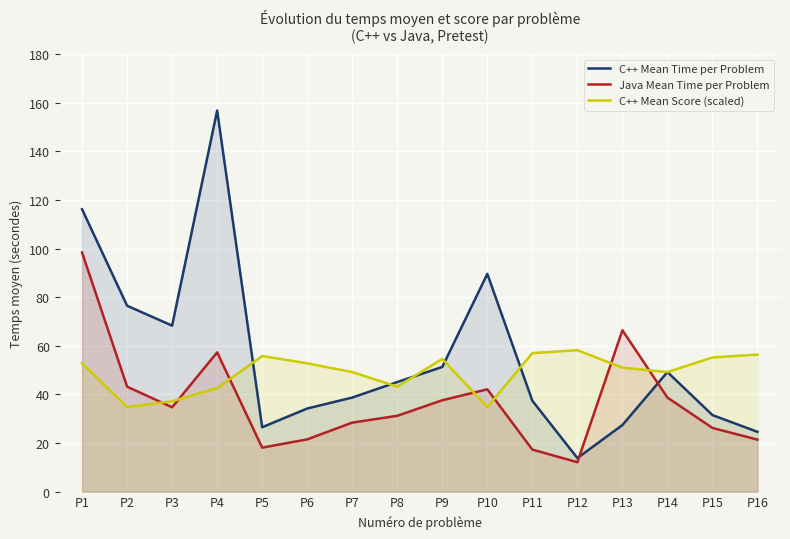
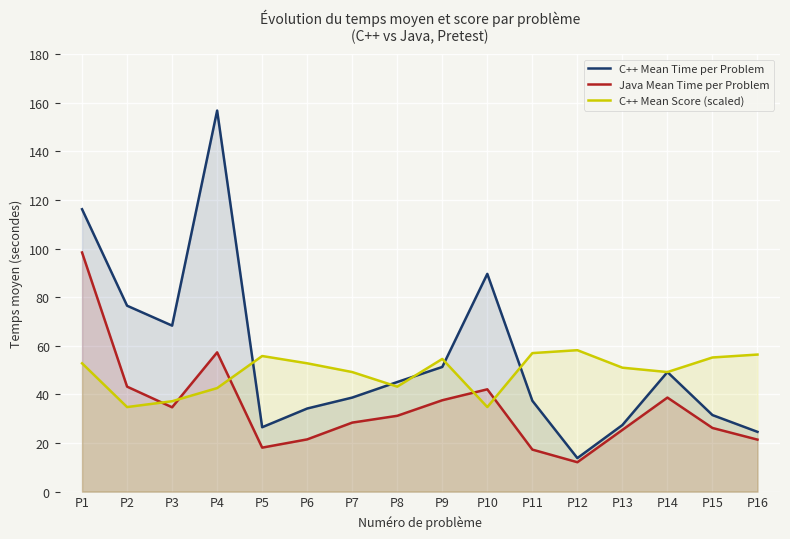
Java Mean Time per Problem, P13: 66 -> 25
